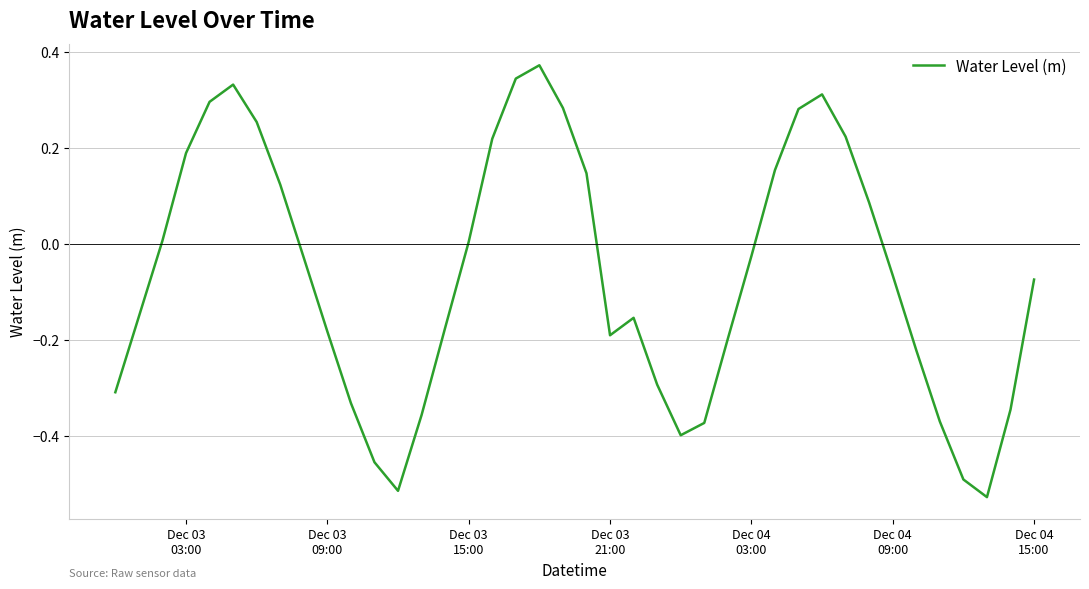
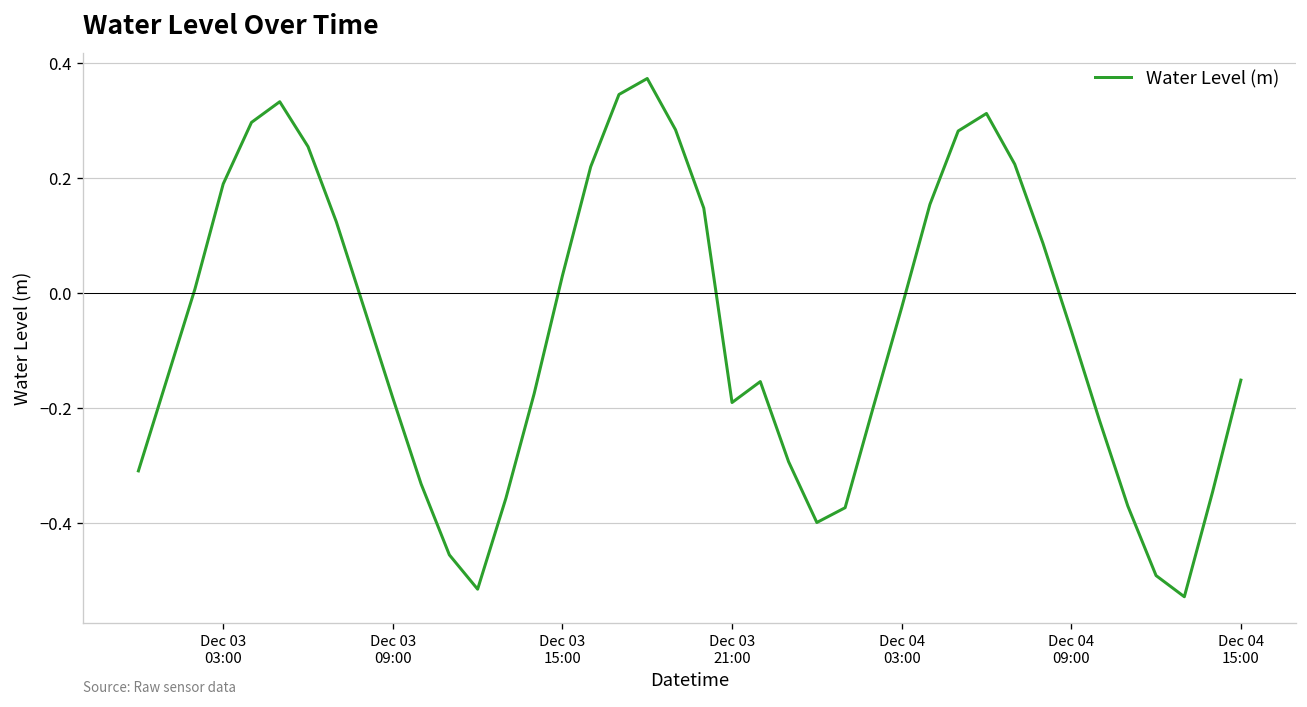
Dec 03 15:00: 0.00 -> 0.03
Dec 04 15:00: -0.07 -> -0.15
